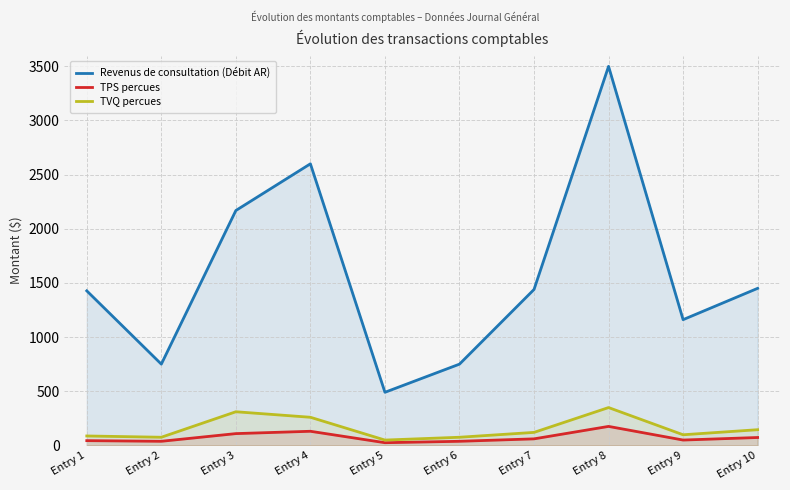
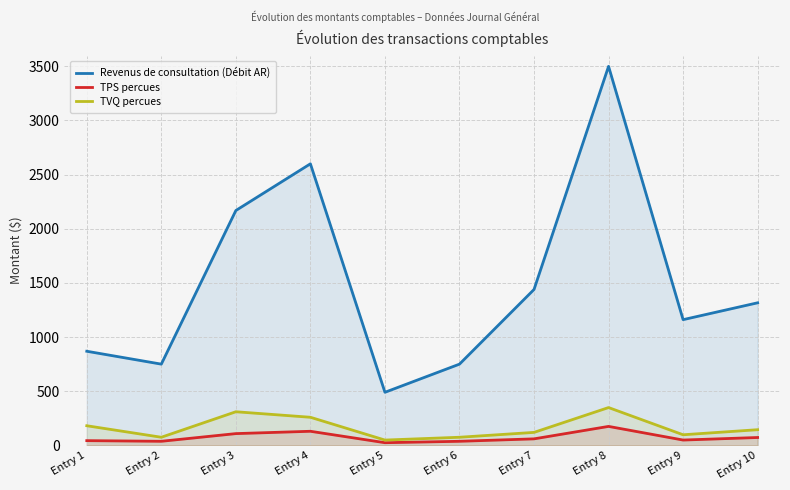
Revenus de consultation (Débit AR), Entry 1: 1430 -> 870
TVQ percues, Entry 1: 90 -> 180
Revenus de consultation (Débit AR), Entry 10: 1450 -> 1320
